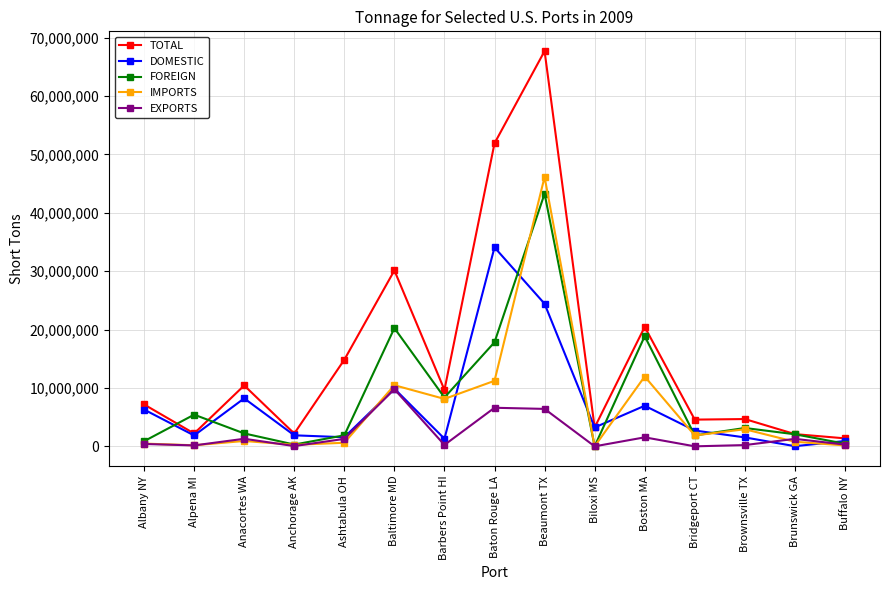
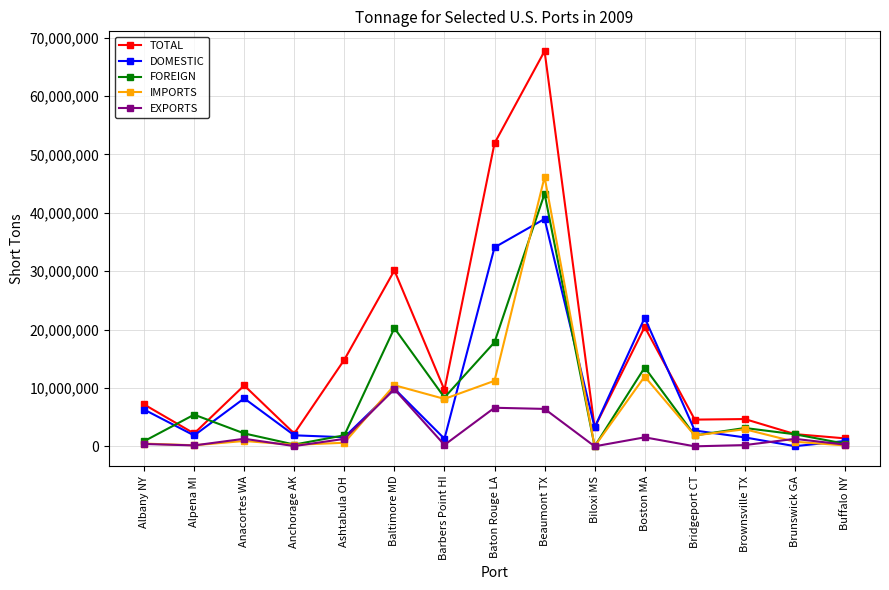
DOMESTIC, Beaumont TX: 24,000,000 -> 39,000,000
DOMESTIC, Boston MA: 7,000,000 -> 22,000,000
FOREIGN, Boston MA: 19,000,000 -> 14,000,000
